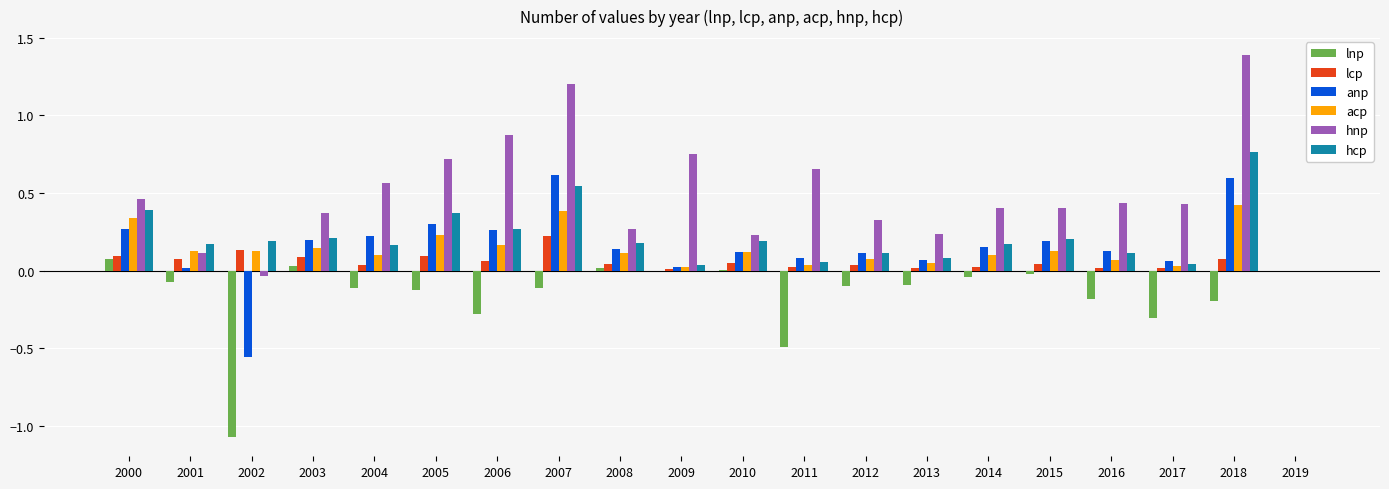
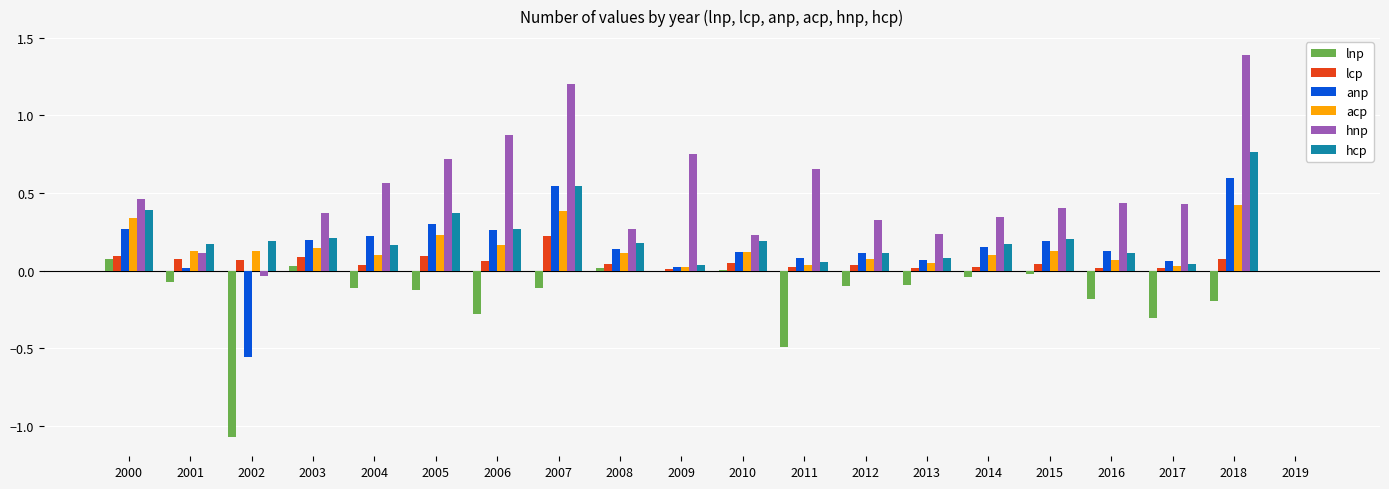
lcp, 2002: 0.13 -> 0.07
anp, 2007: 0.62 -> 0.55
hnp, 2014: 0.40 -> 0.35
